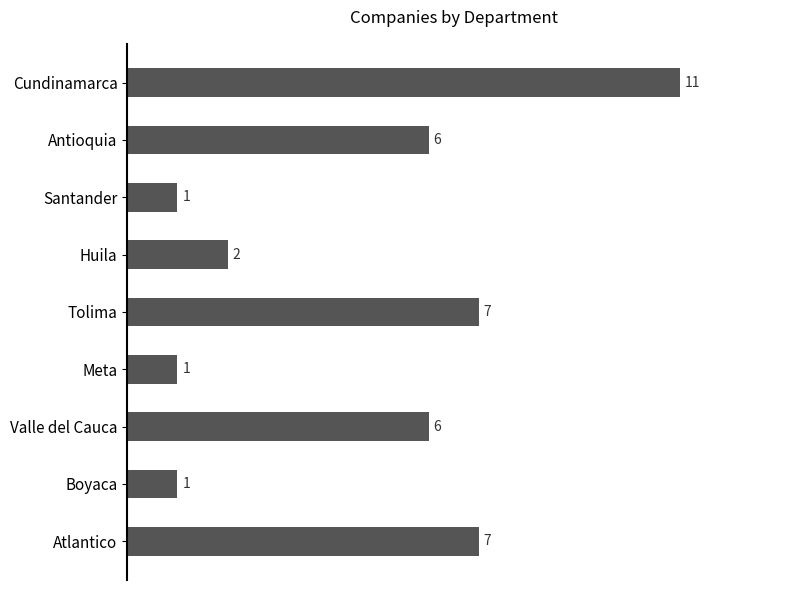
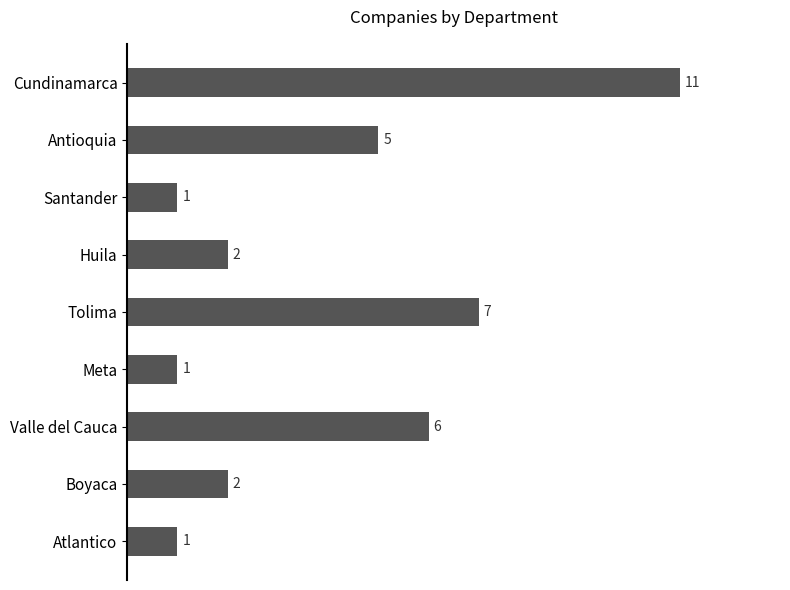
Antioquia: 6 -> 5
Boyaca: 1 -> 2
Atlantico: 7 -> 1
